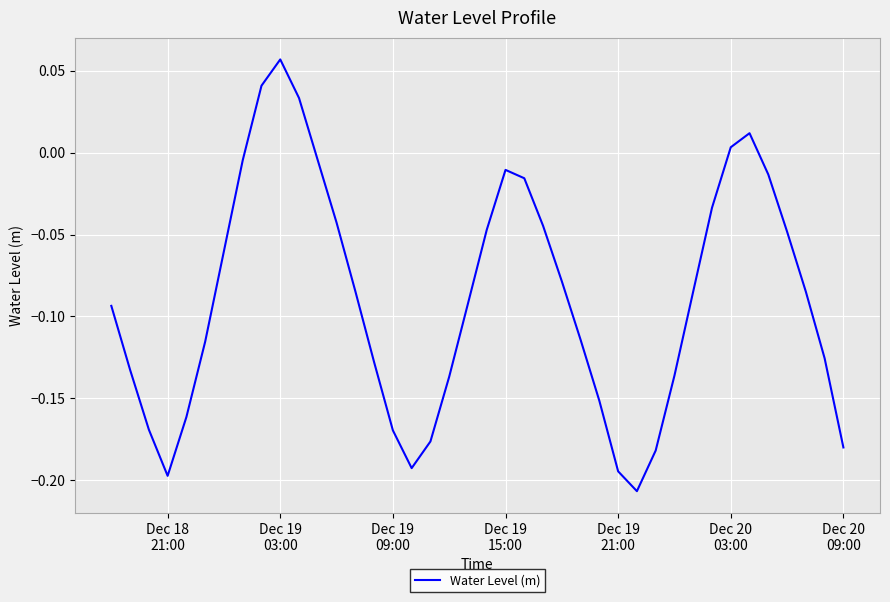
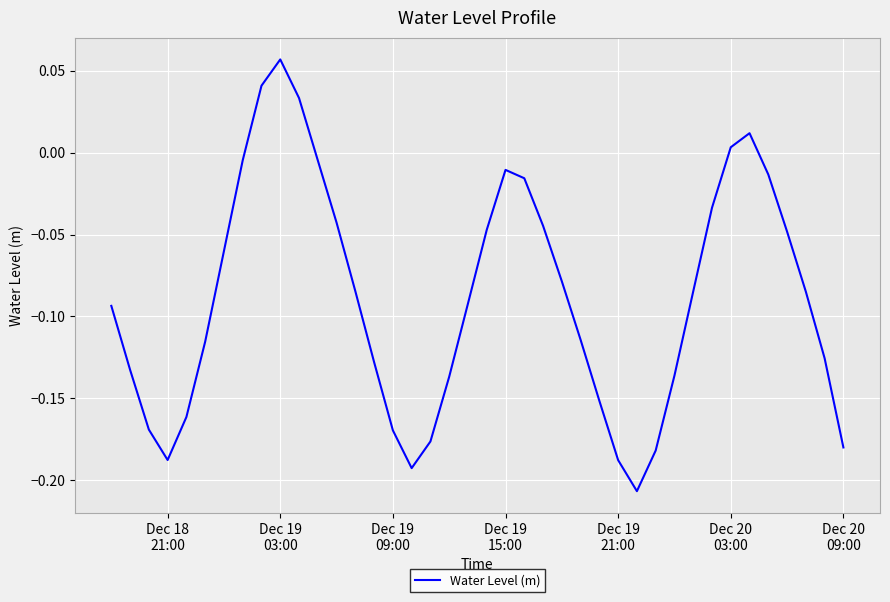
Dec 18 21:00: -0.197 -> -0.188
Dec 19 21:00: -0.195 -> -0.188
